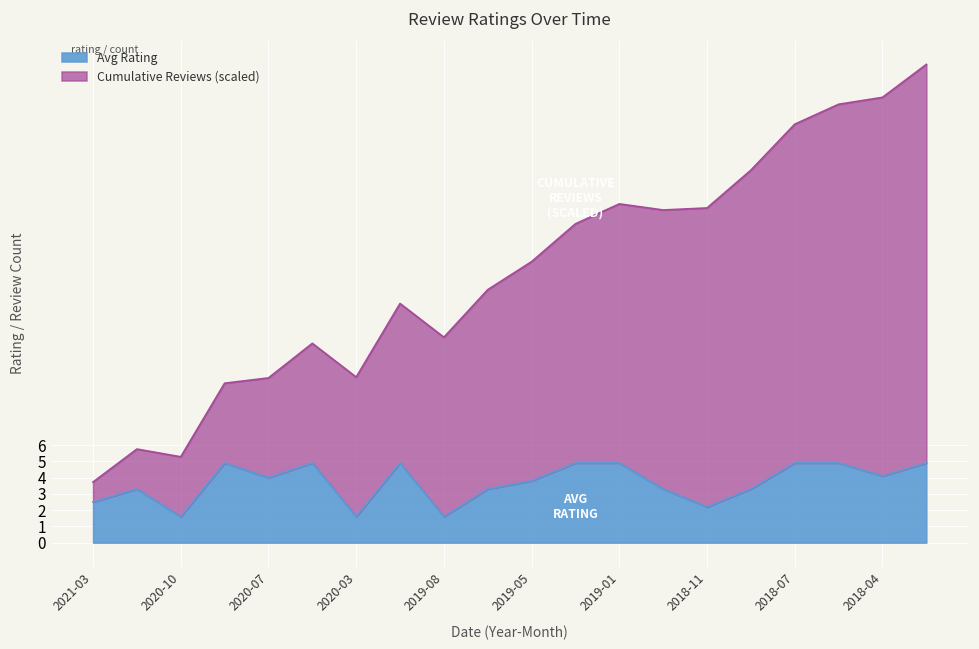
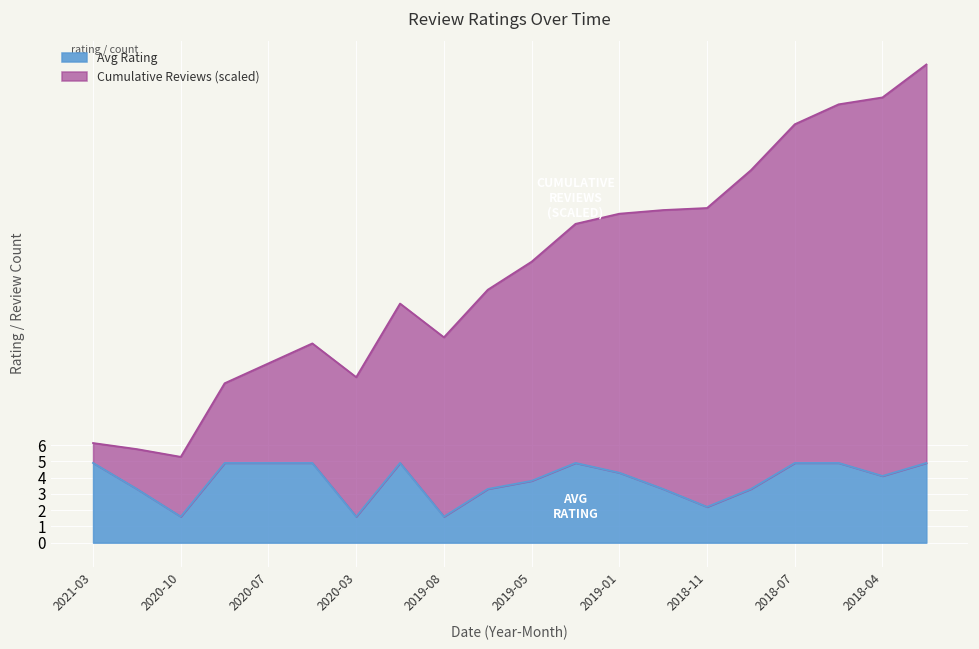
Avg Rating, 2021-03: 2.5 -> 4.9
Avg Rating, 2020-07: 4.0 -> 4.9
Avg Rating, 2019-01: 4.9 -> 4.3
